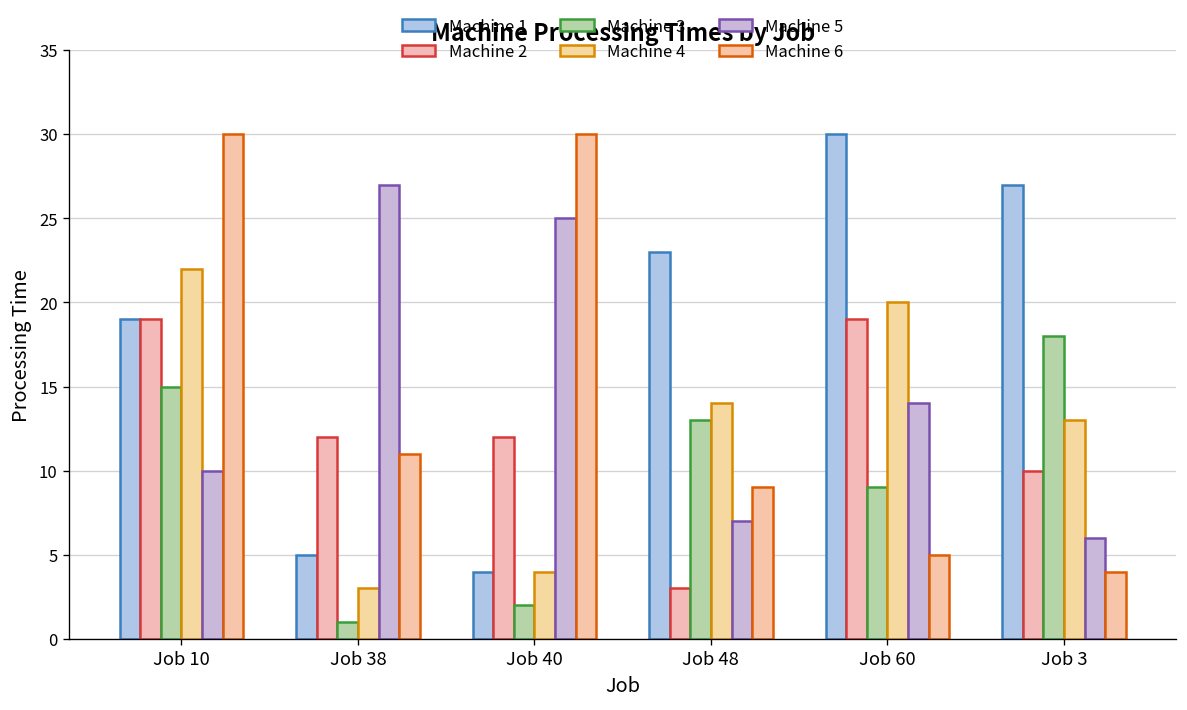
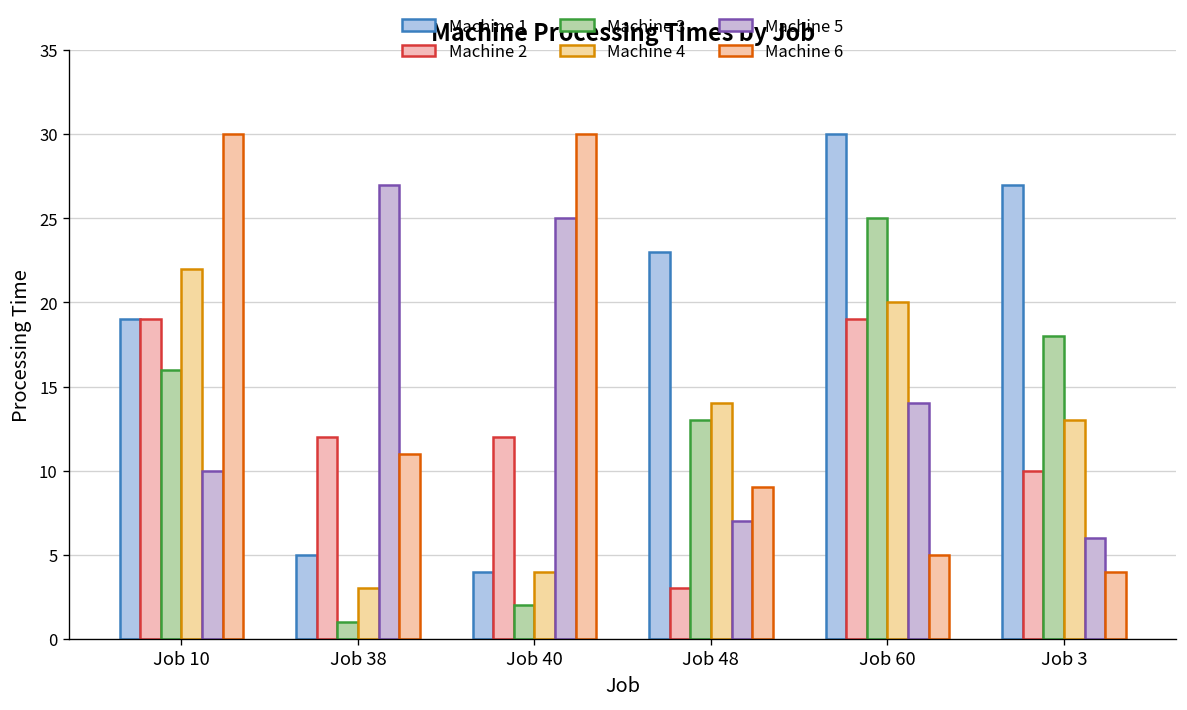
Machine 3, Job 10: 15 -> 16
Machine 3, Job 60: 9 -> 25
